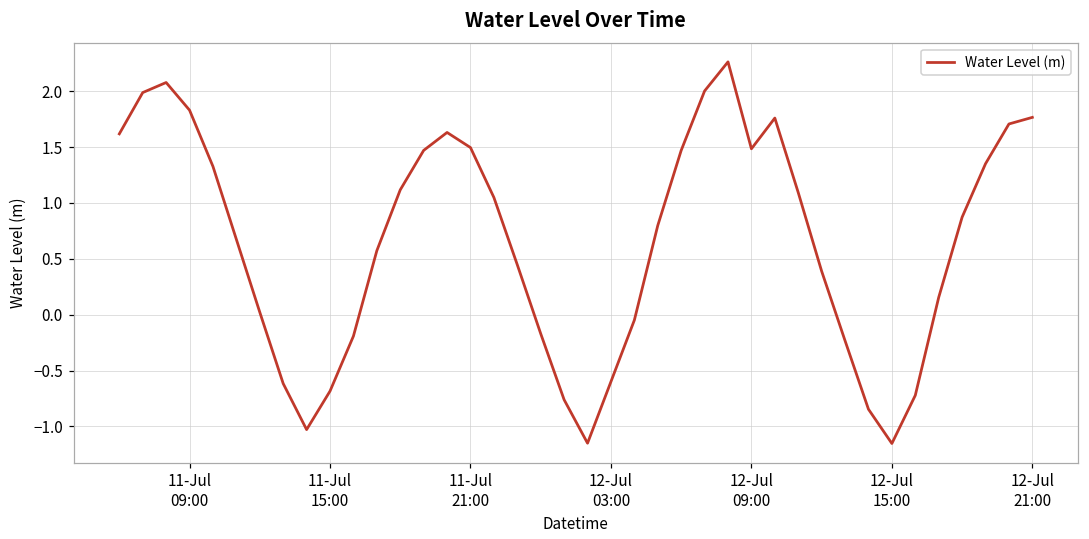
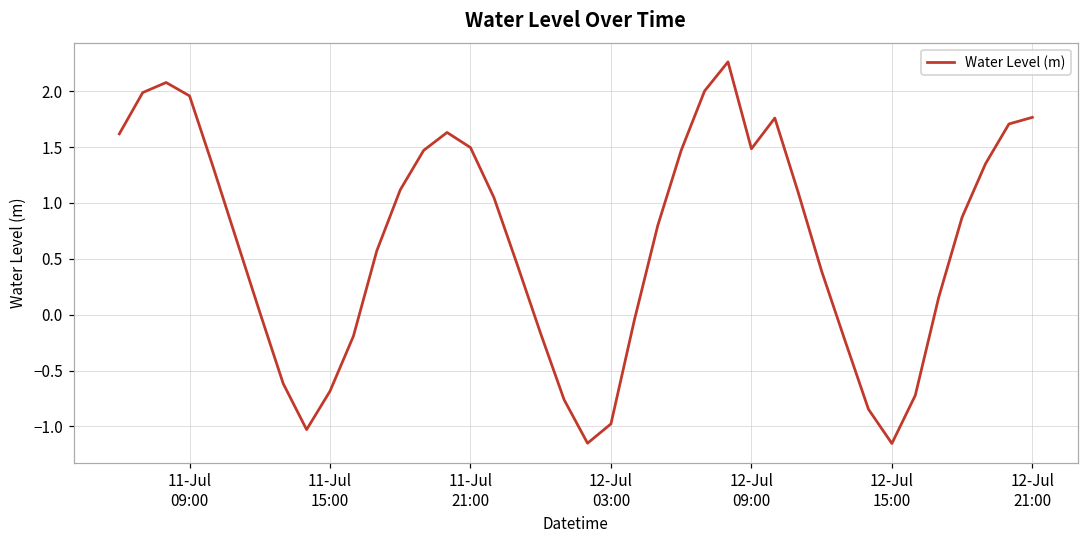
11-Jul 09:00: 1.83 -> 1.96
12-Jul 03:00: -0.60 -> -0.98
